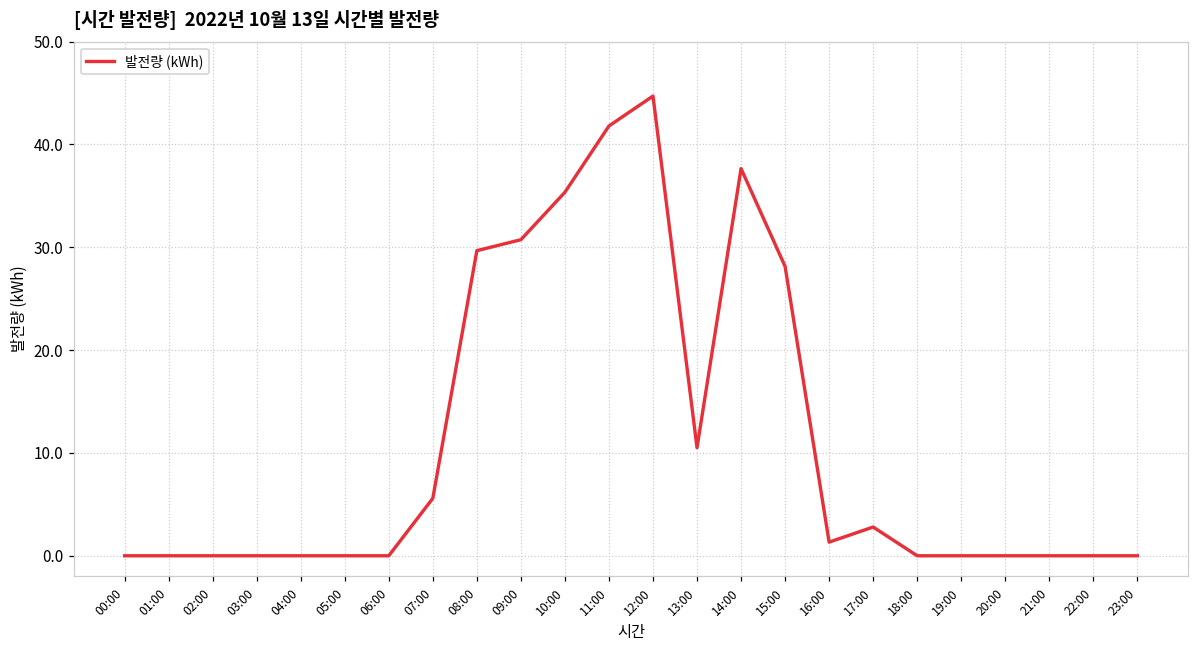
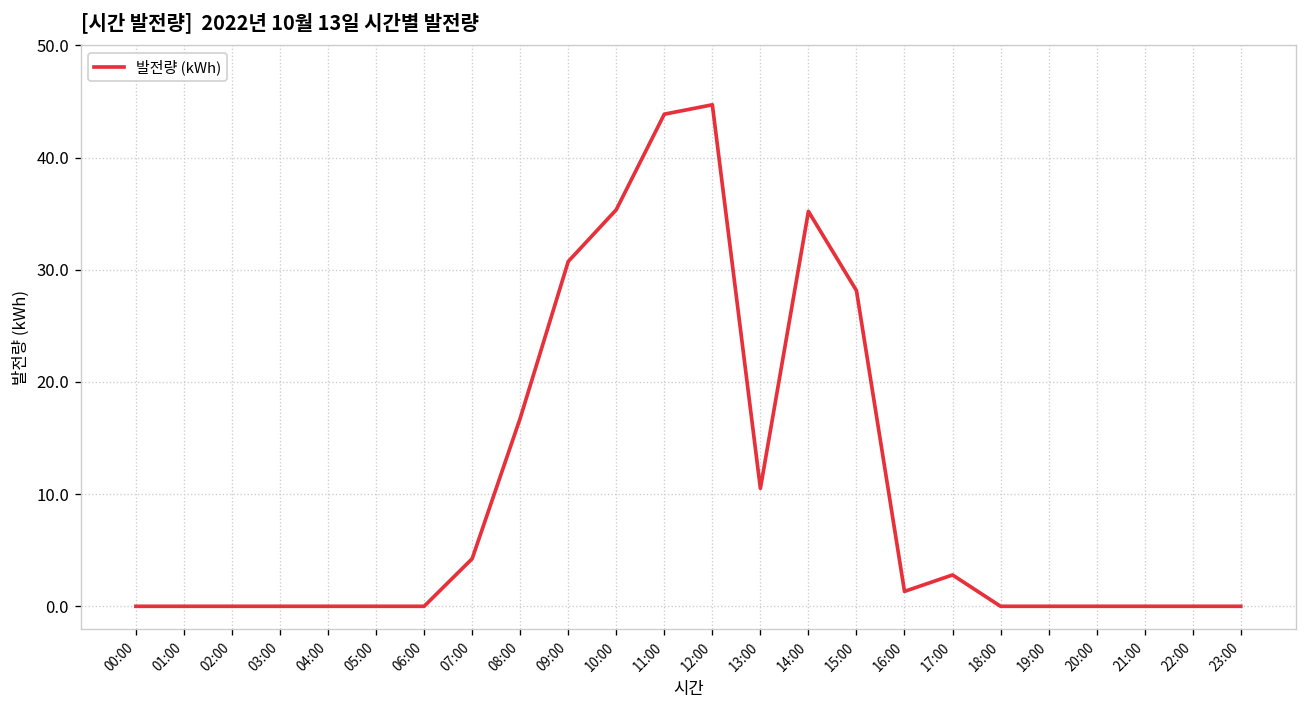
07:00: 6 -> 4
08:00: 30 -> 17
11:00: 42 -> 44
14:00: 38 -> 35
